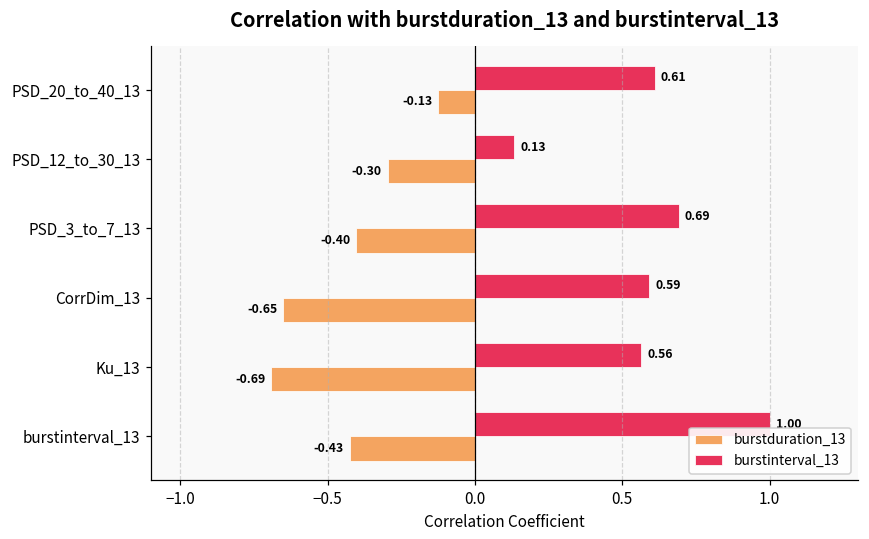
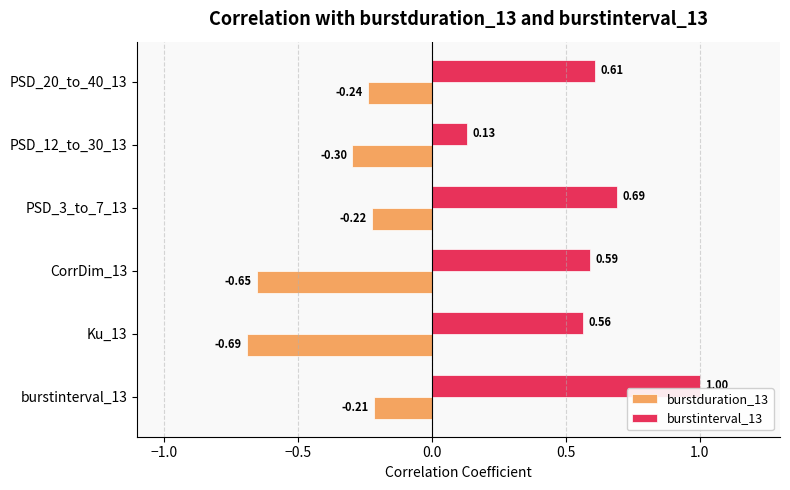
burstduration_13, PSD_20_to_40_13: -0.13 -> -0.24
burstduration_13, PSD_3_to_7_13: -0.40 -> -0.22
burstduration_13, burstinterval_13: -0.43 -> -0.21
